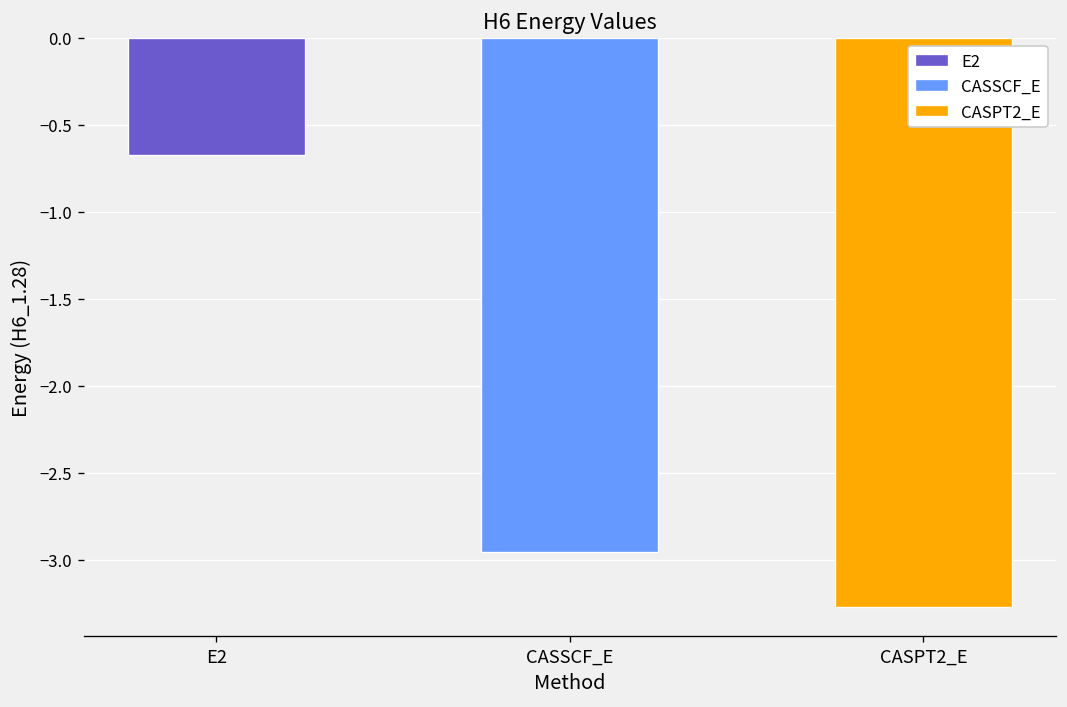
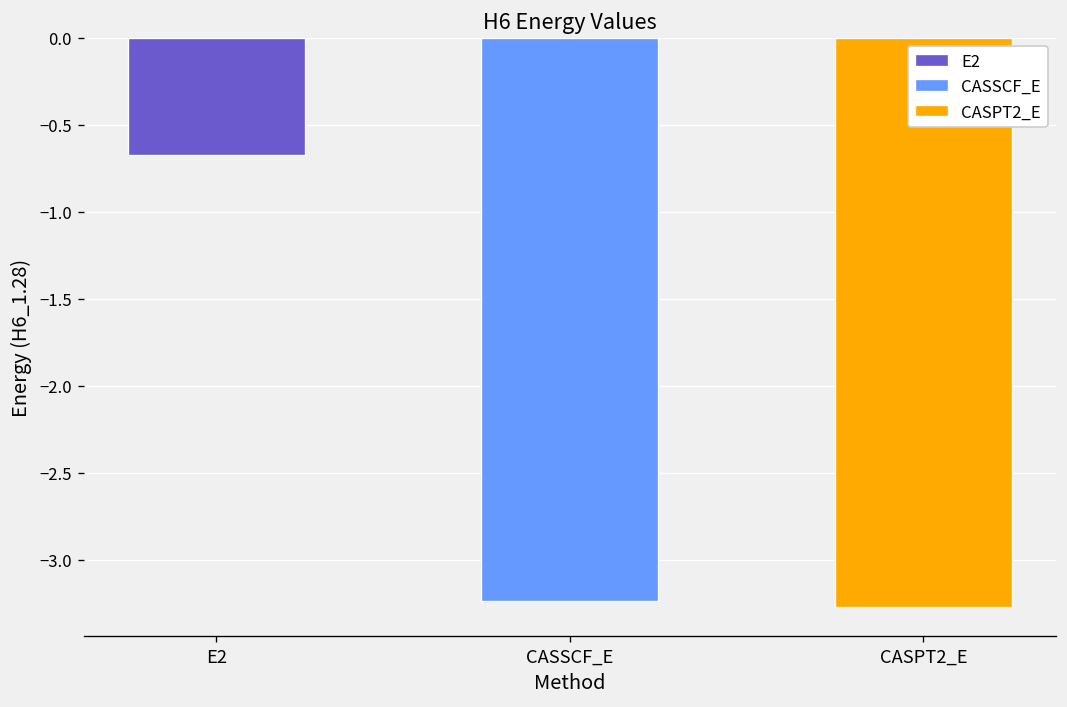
CASSCF_E: -2.96 -> -3.24
